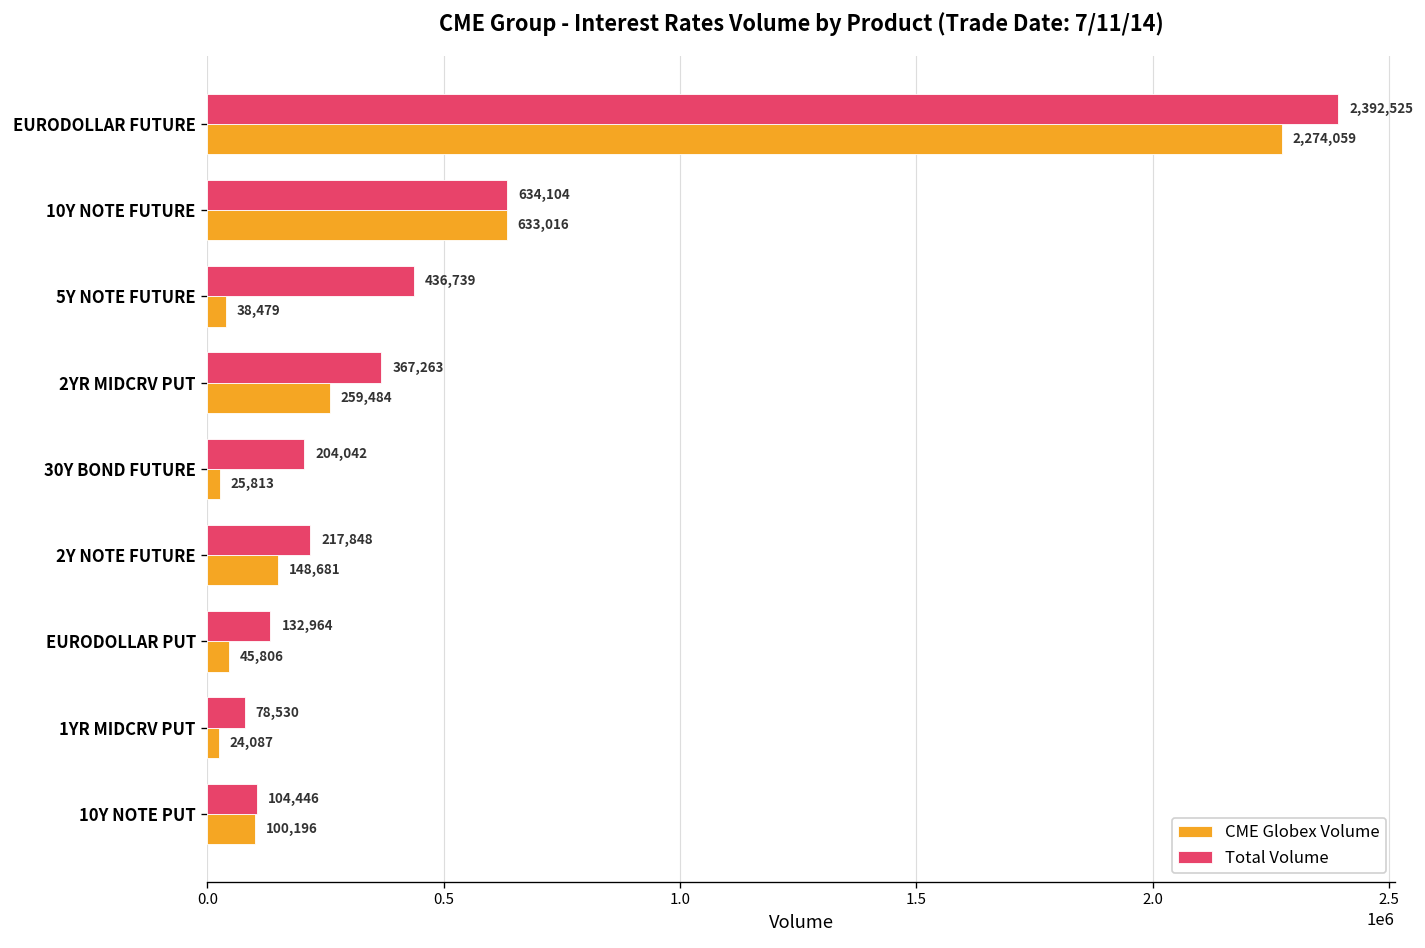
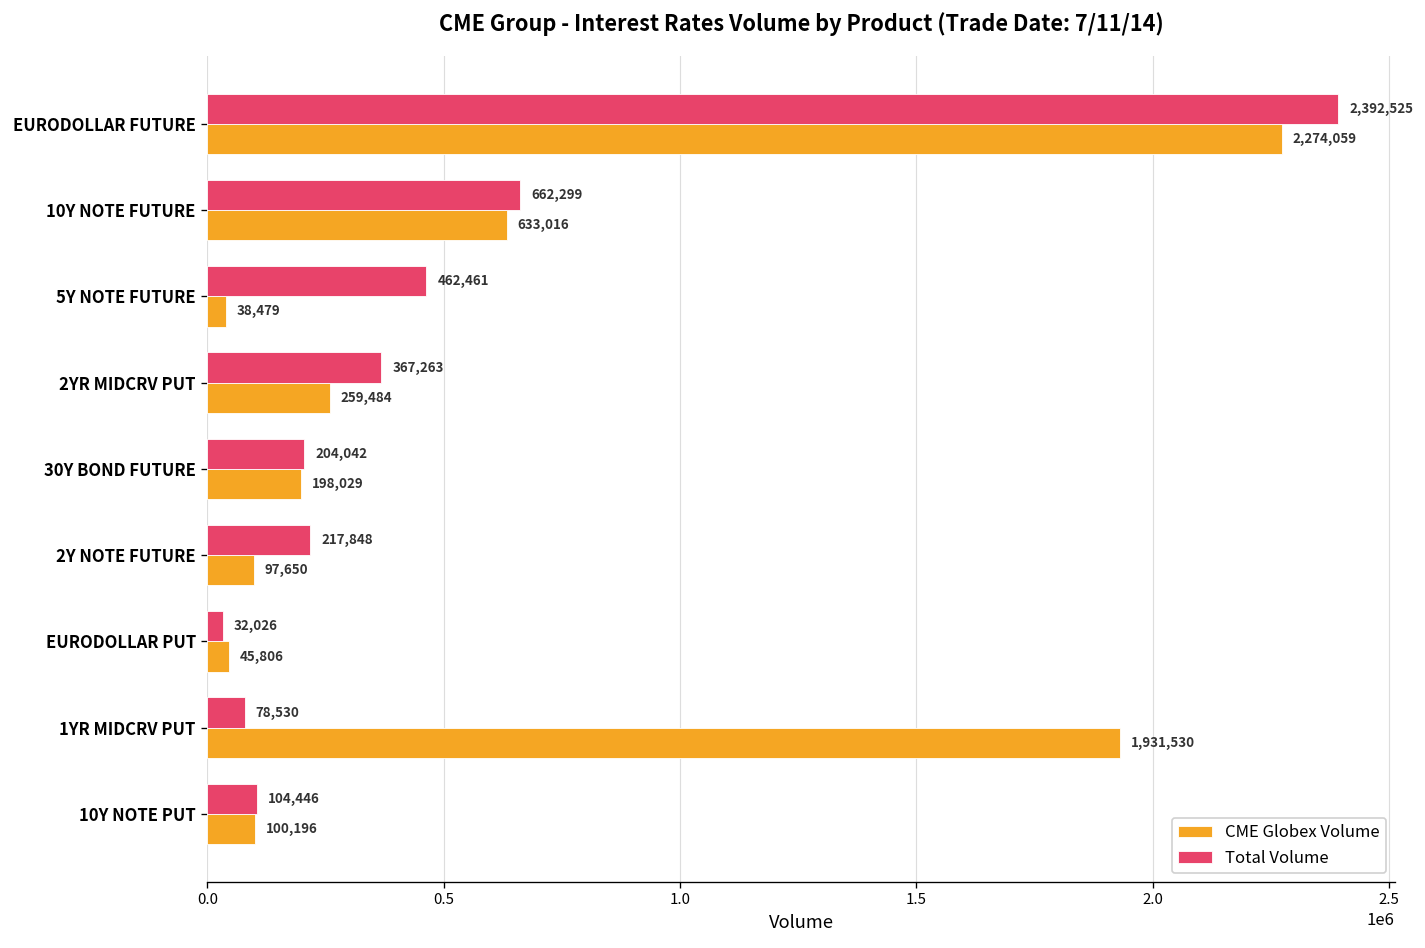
Total Volume, 10Y NOTE FUTURE: 634,104 -> 662,299
Total Volume, 5Y NOTE FUTURE: 436,739 -> 462,461
CME Globex Volume, 30Y BOND FUTURE: 25,813 -> 198,029
CME Globex Volume, 2Y NOTE FUTURE: 148,681 -> 97,650
Total Volume, EURODOLLAR PUT: 132,964 -> 32,026
CME Globex Volume, 1YR MIDCRV PUT: 24,087 -> 1,931,530
